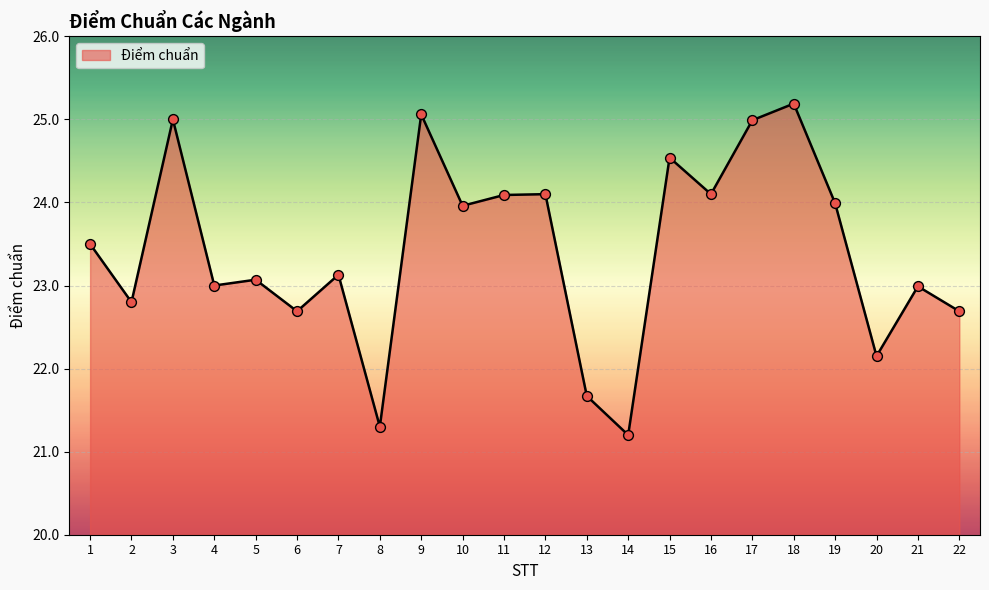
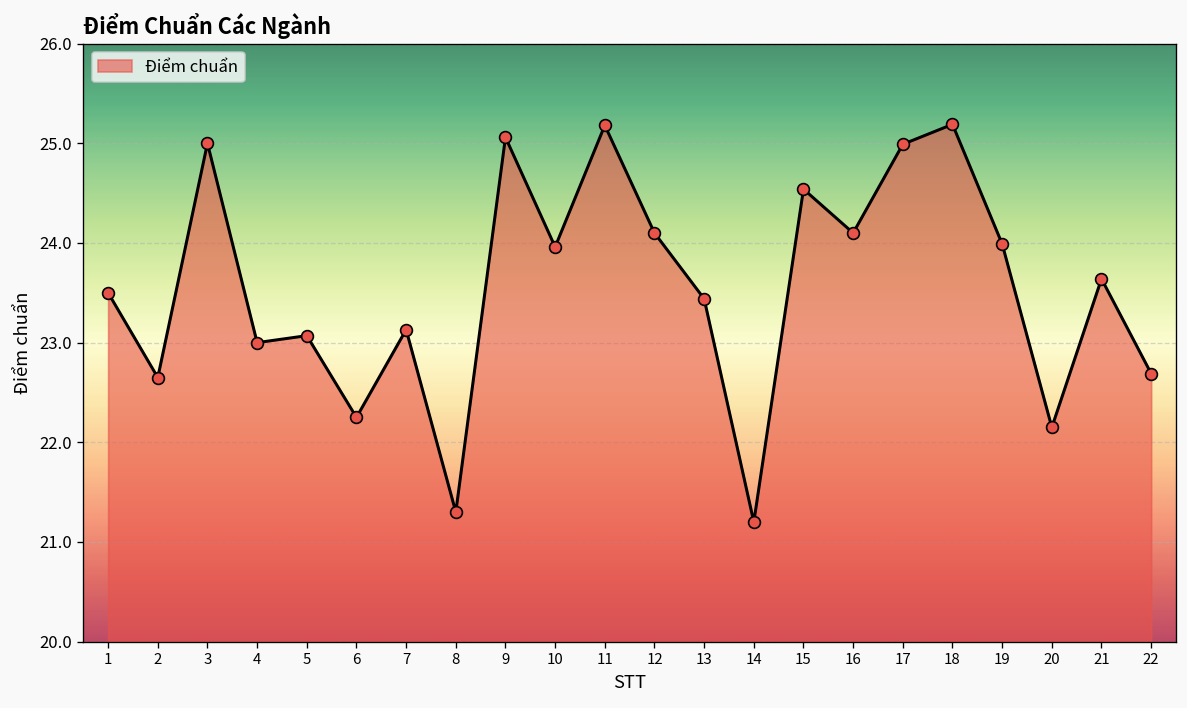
2: 22.8 -> 22.7
6: 22.7 -> 22.3
11: 24.1 -> 25.2
13: 21.7 -> 23.4
21: 23.0 -> 23.6
